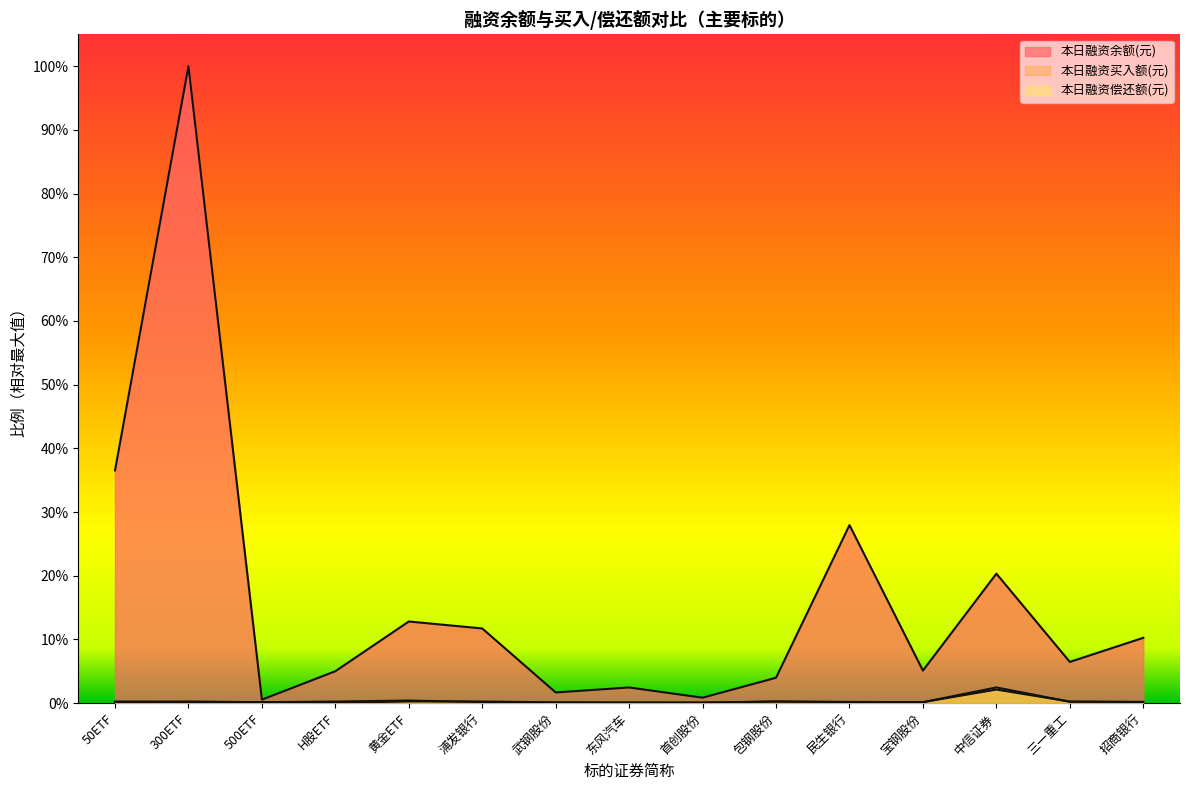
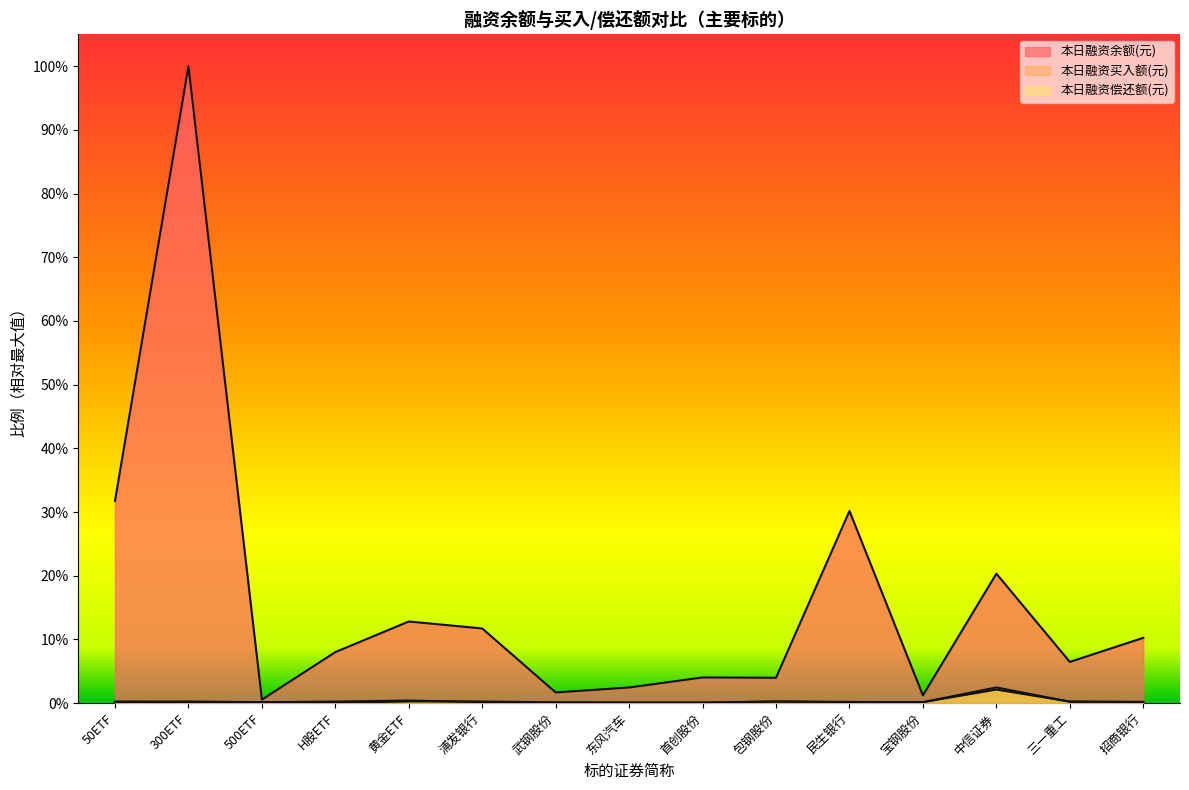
本日融资余额(元), 50ETF: 37% -> 32%
本日融资余额(元), H股ETF: 5% -> 8%
本日融资余额(元), 首创股份: 1% -> 4%
本日融资余额(元), 民生银行: 28% -> 30%
本日融资余额(元), 宝钢股份: 5% -> 1%
